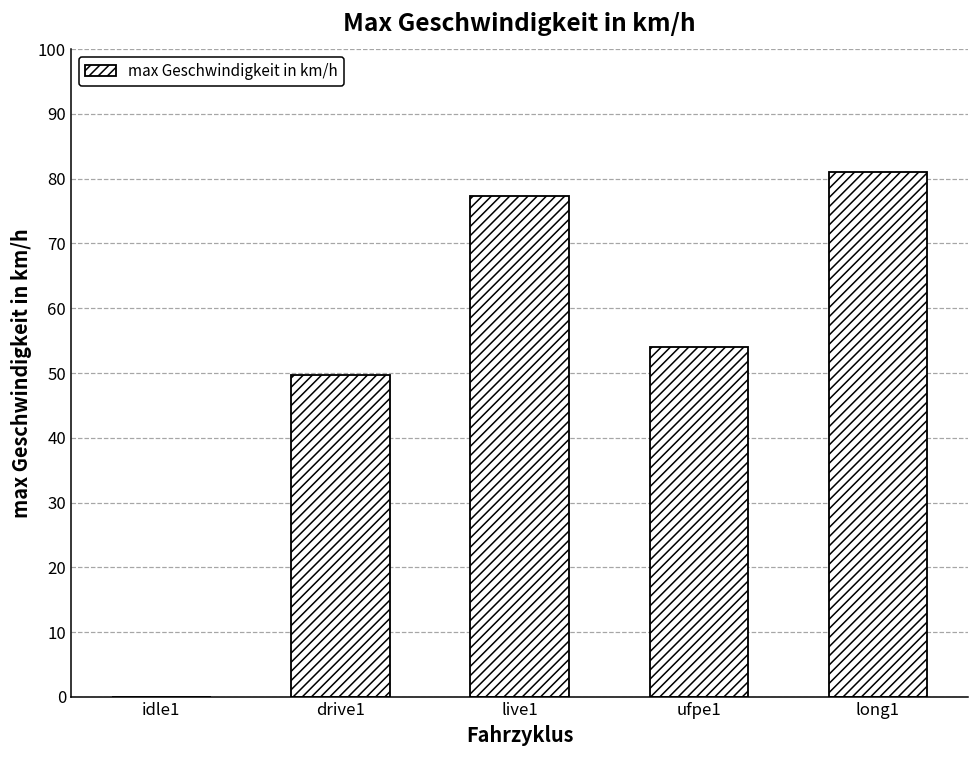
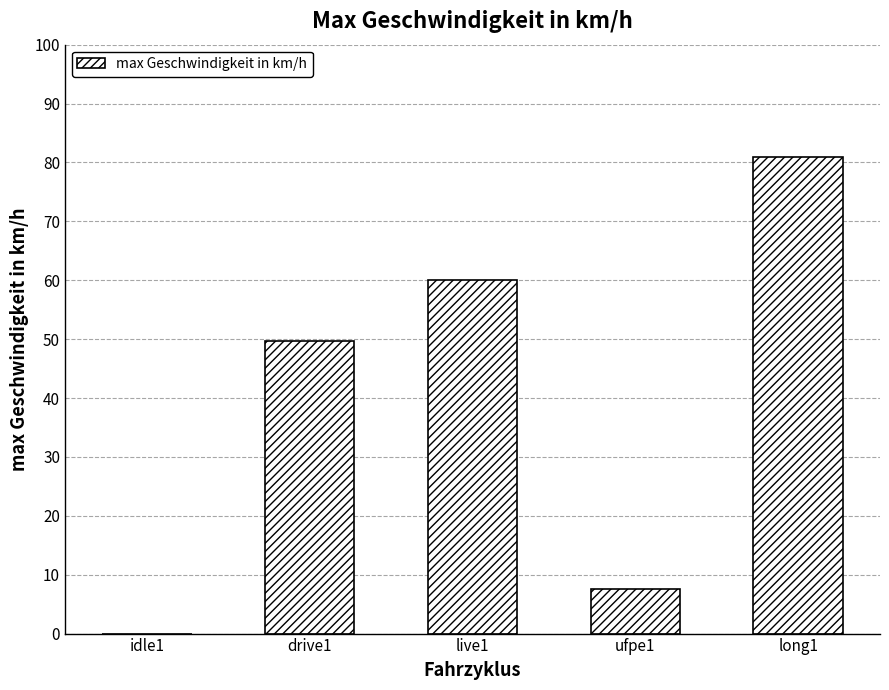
live1: 77 -> 60
ufpe1: 54 -> 8
